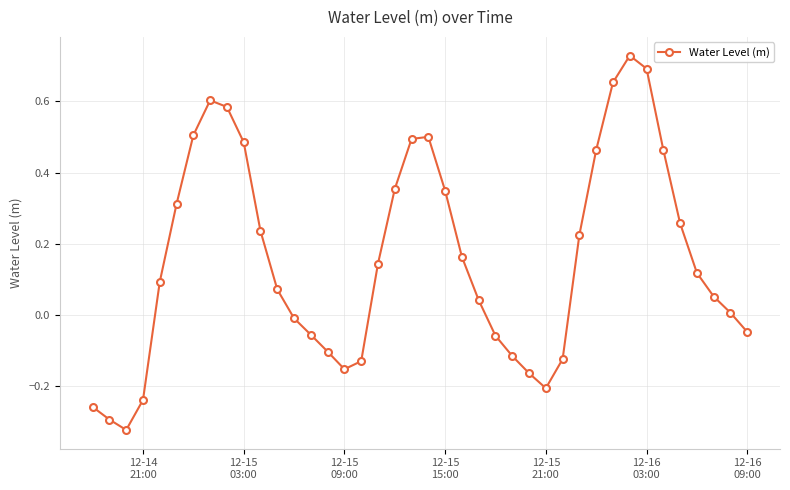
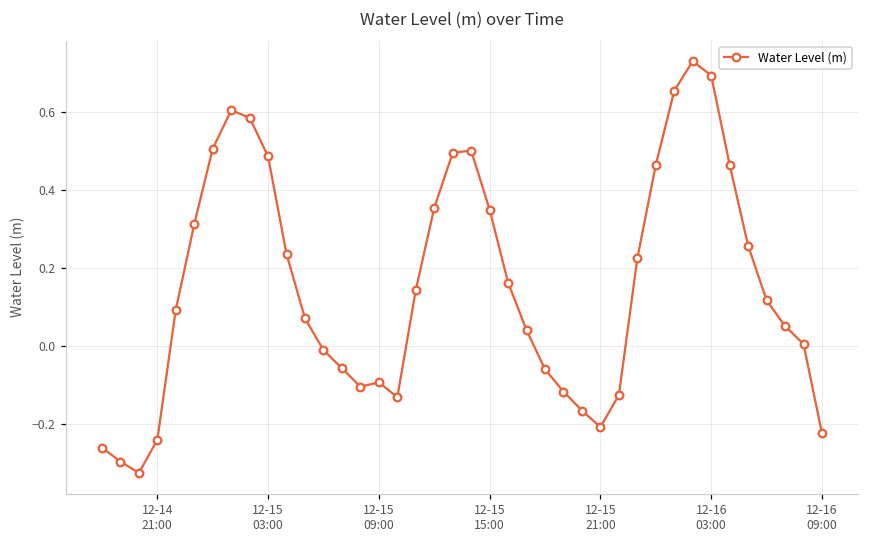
12-15 09:00: -0.15 -> -0.09
12-16 09:00: -0.05 -> -0.22
